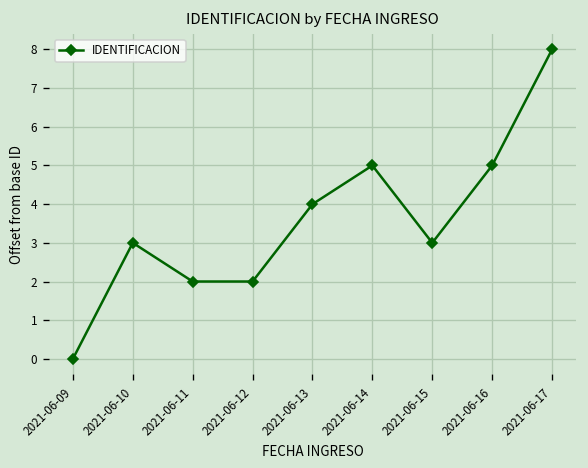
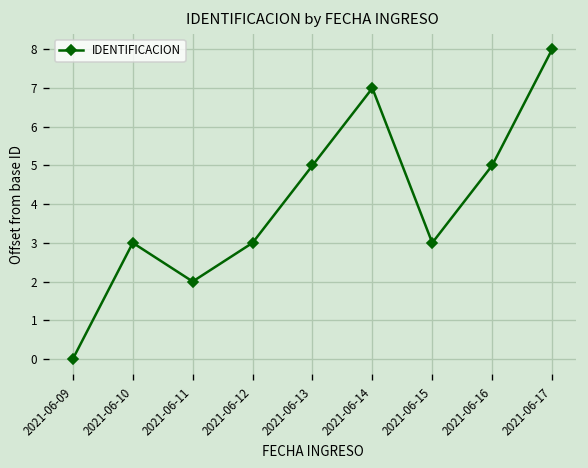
2021-06-12: 2.0 -> 3.0
2021-06-13: 4.0 -> 5.0
2021-06-14: 5.0 -> 7.0
